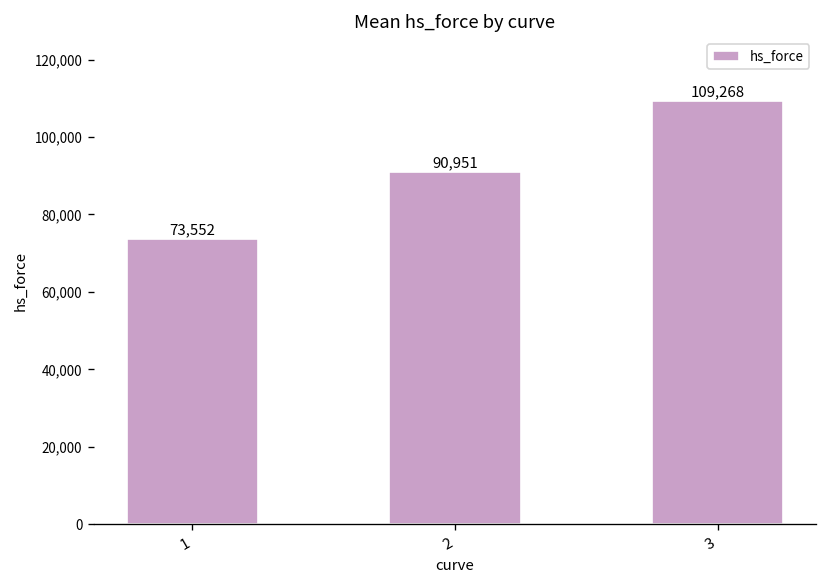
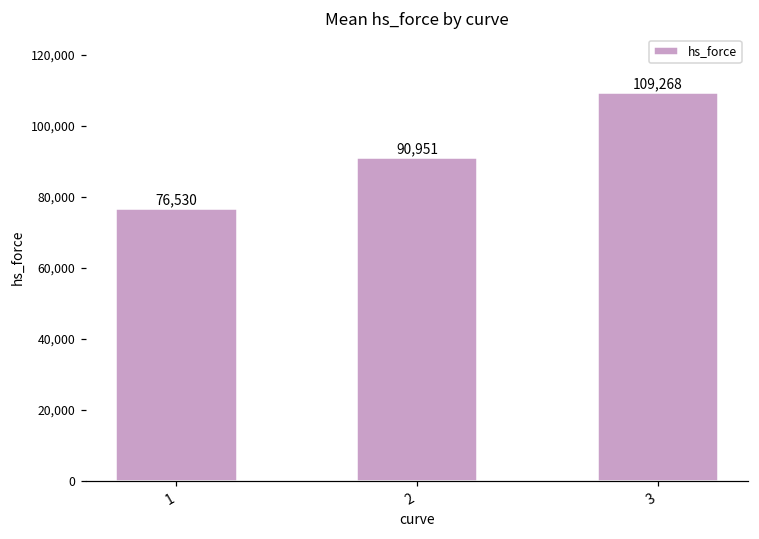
1: 73,552 -> 76,530
